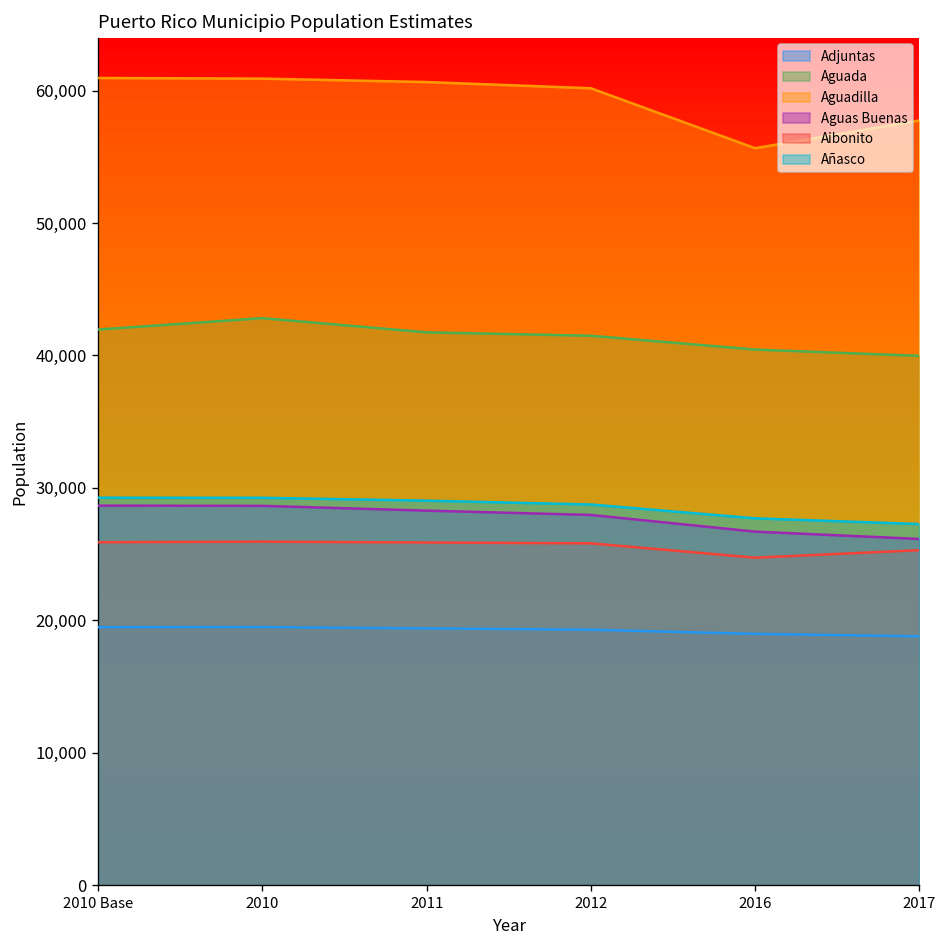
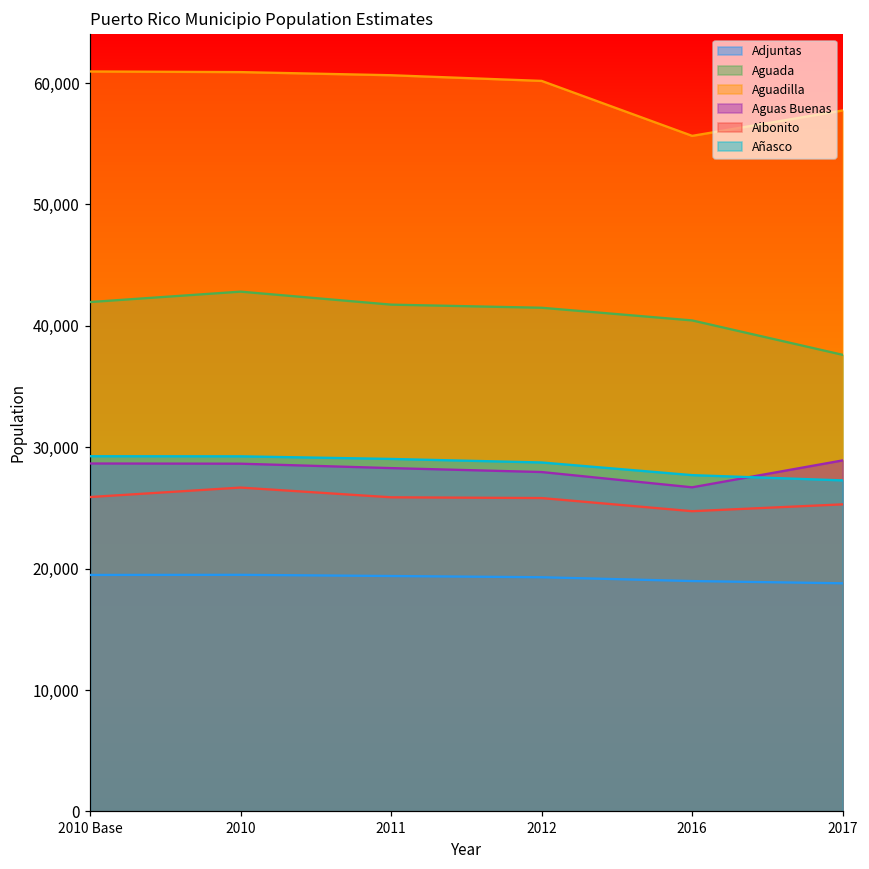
Aibonito, 2010: 25,900 -> 26,700
Aguada, 2017: 40,000 -> 37,600
Aguas Buenas, 2017: 26,100 -> 28,900
